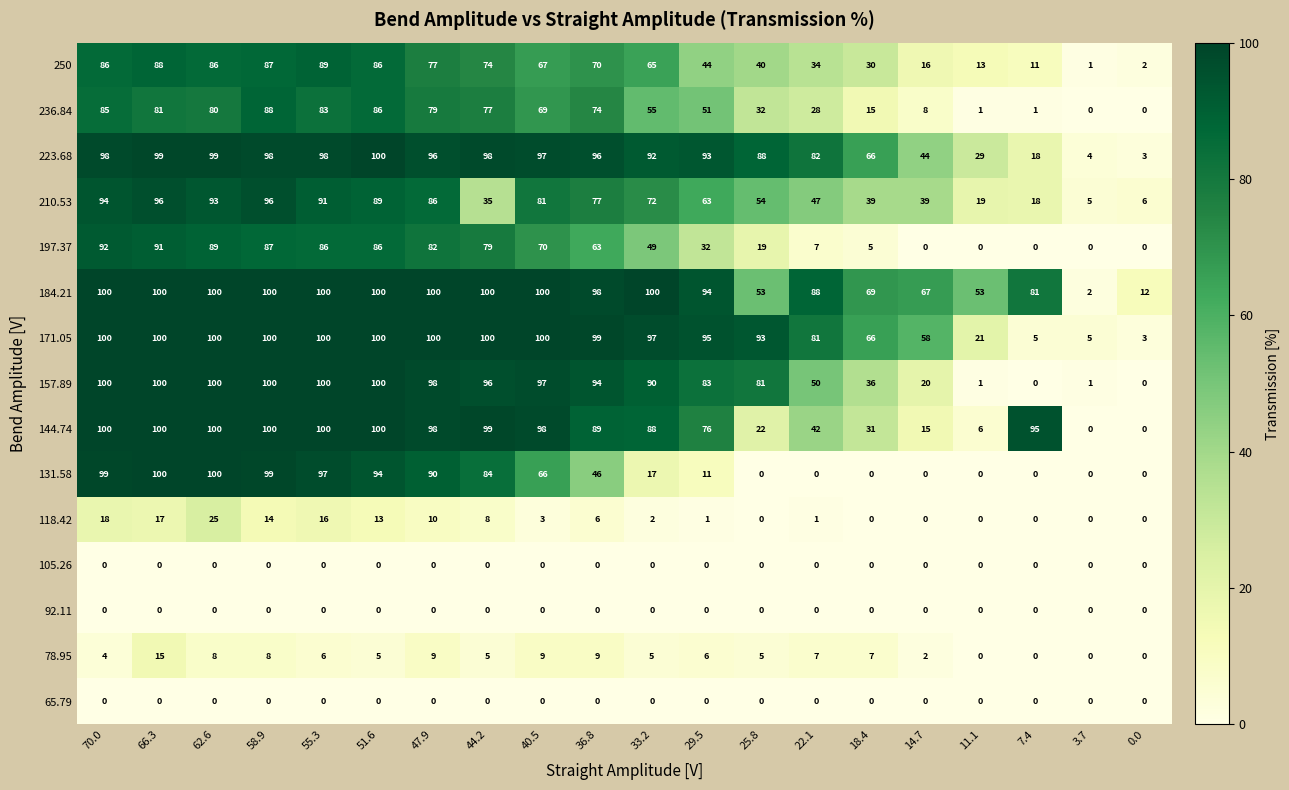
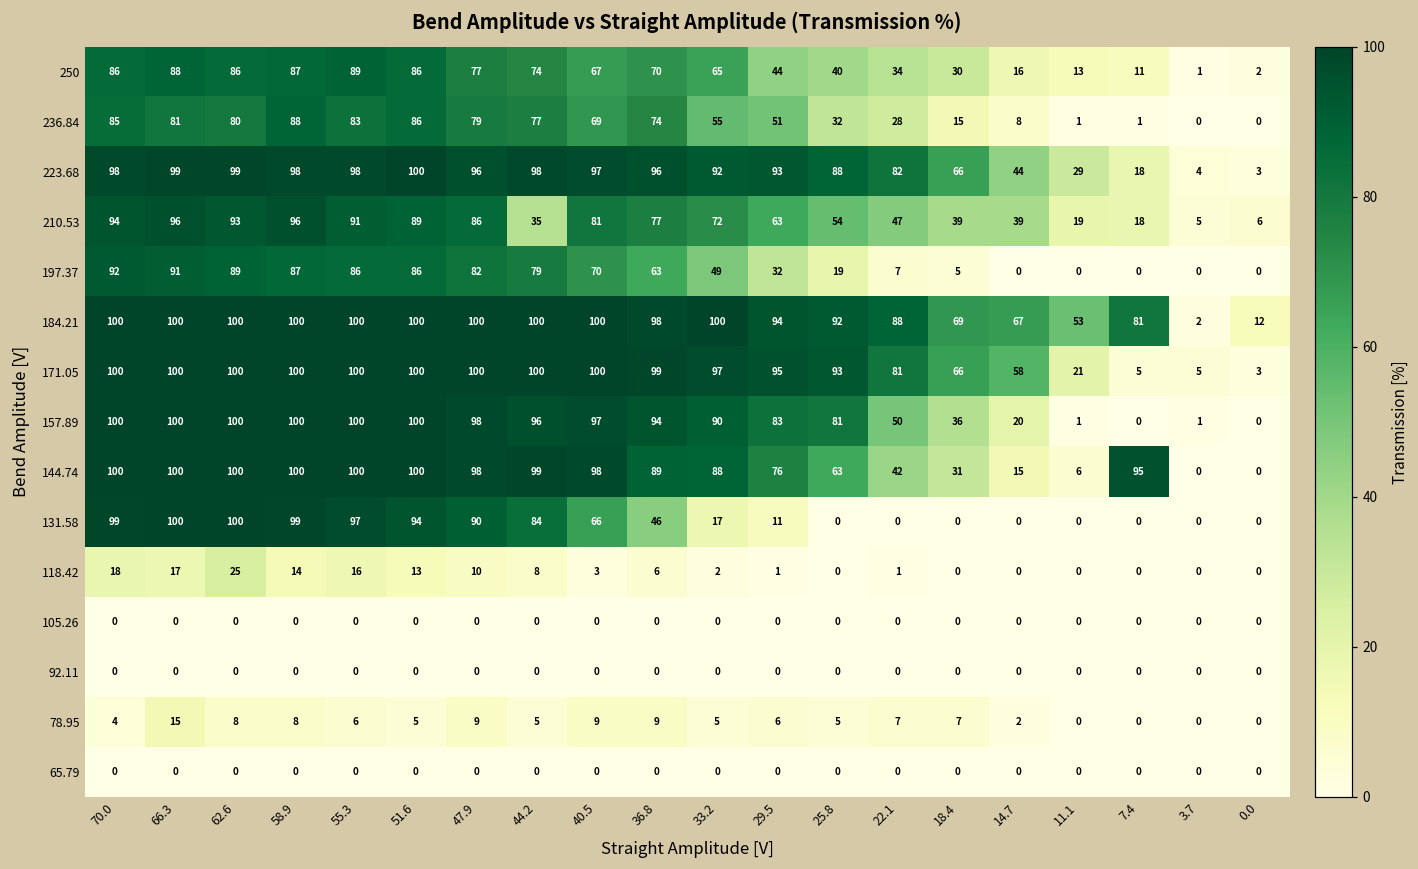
184.21, 25.8: 53 -> 92
144.74, 25.8: 22 -> 63
